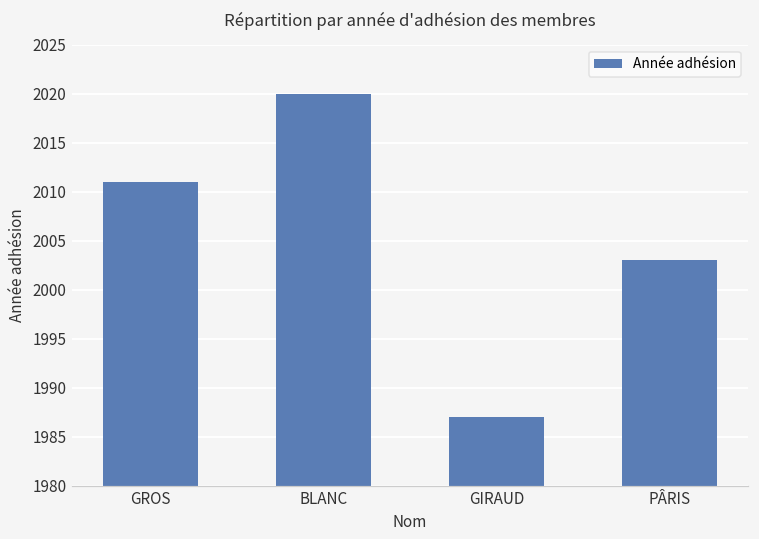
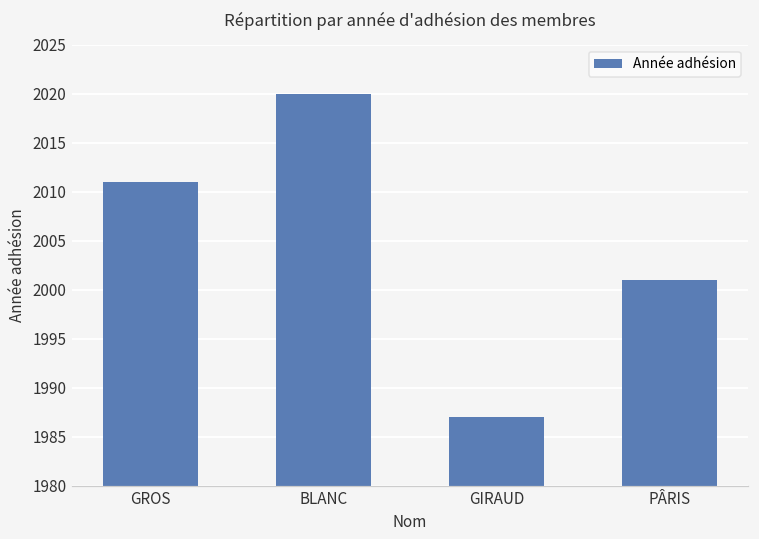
PÂRIS: 2003 -> 2001
